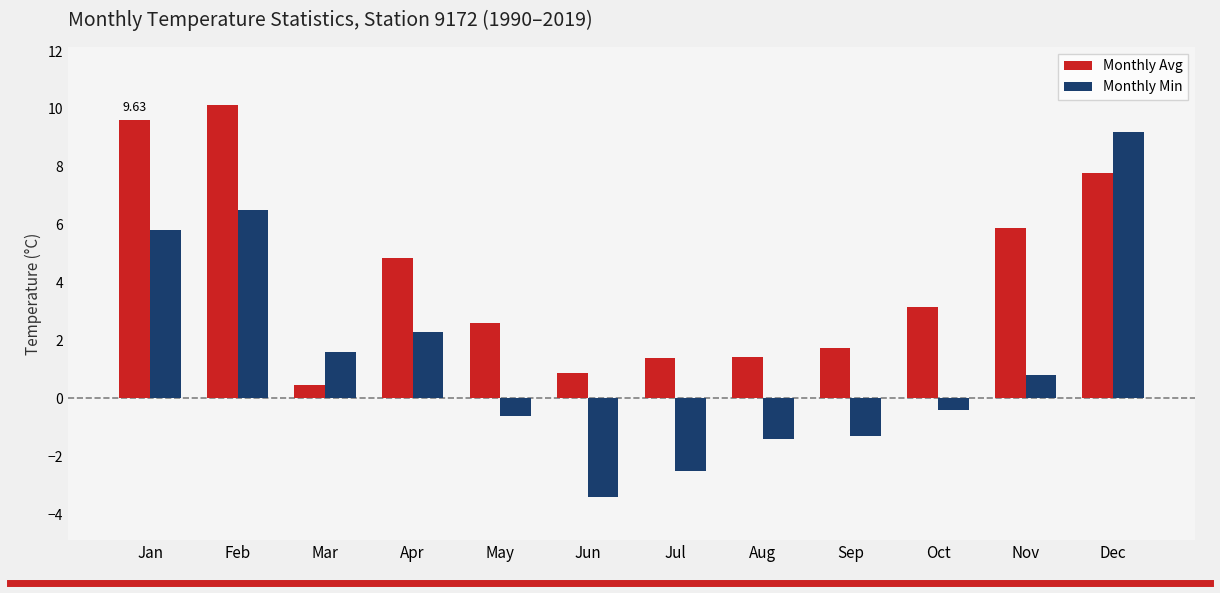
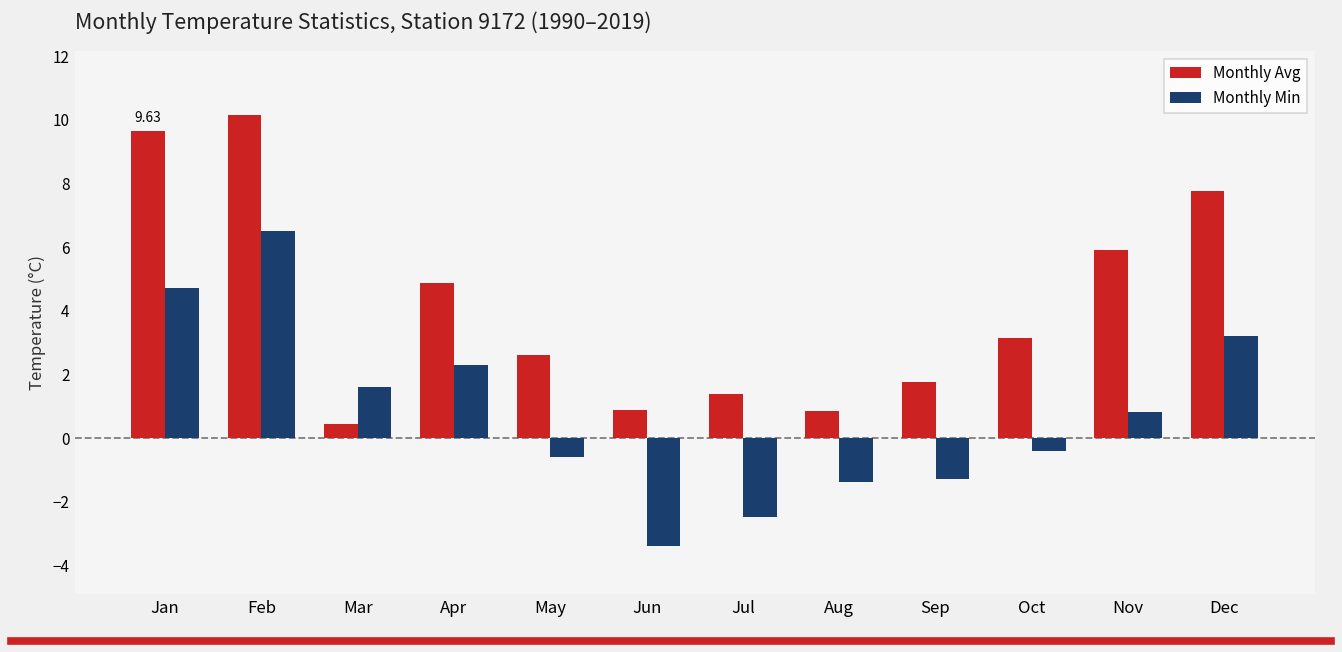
Monthly Min, Jan: 5.8 -> 4.7
Monthly Avg, Aug: 1.4 -> 0.9
Monthly Min, Dec: 9.2 -> 3.2
